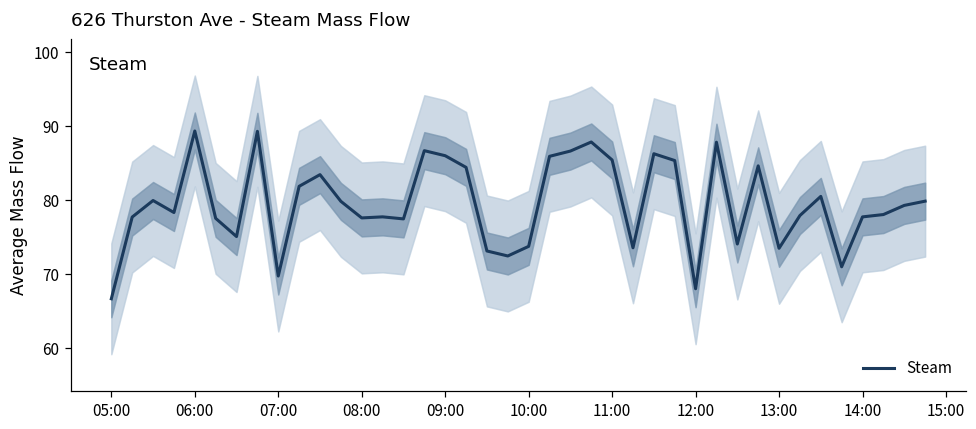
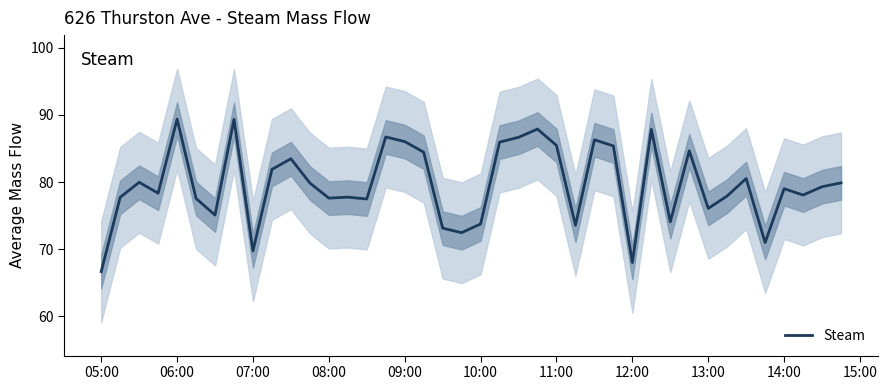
Steam, 13:00: 73 -> 76
Steam, 14:00: 78 -> 79
